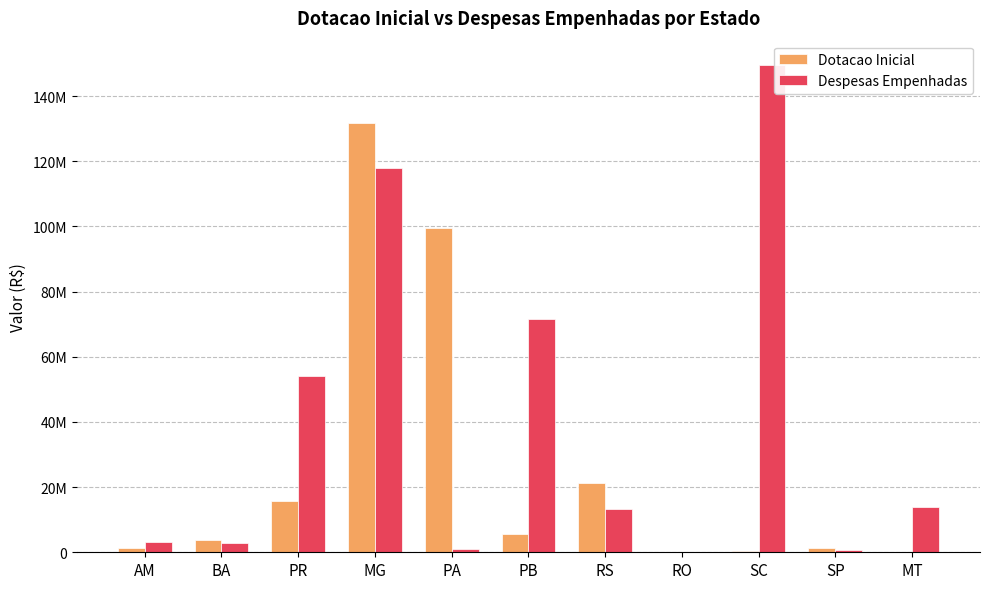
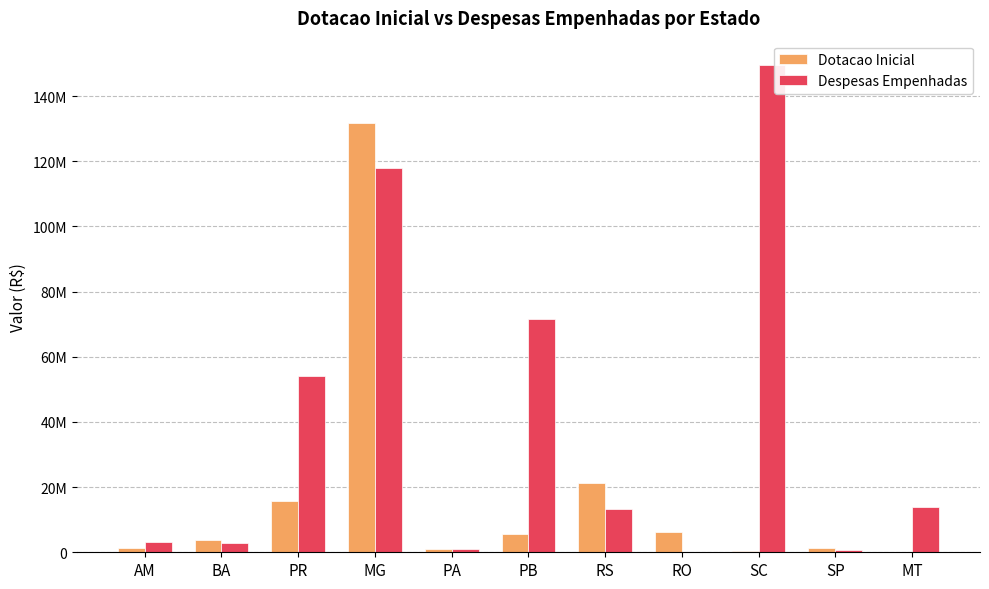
Dotacao Inicial, PA: 99000000 -> 1000000
Dotacao Inicial, RO: 0 -> 6000000
